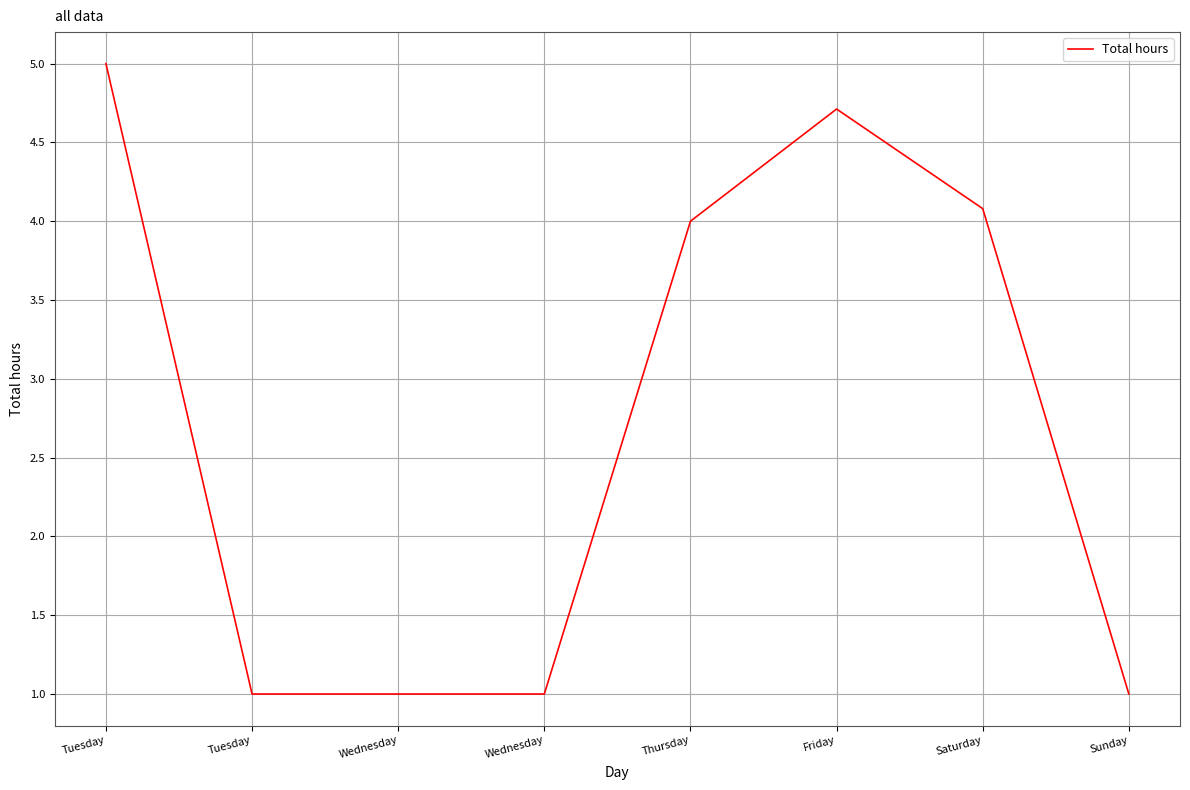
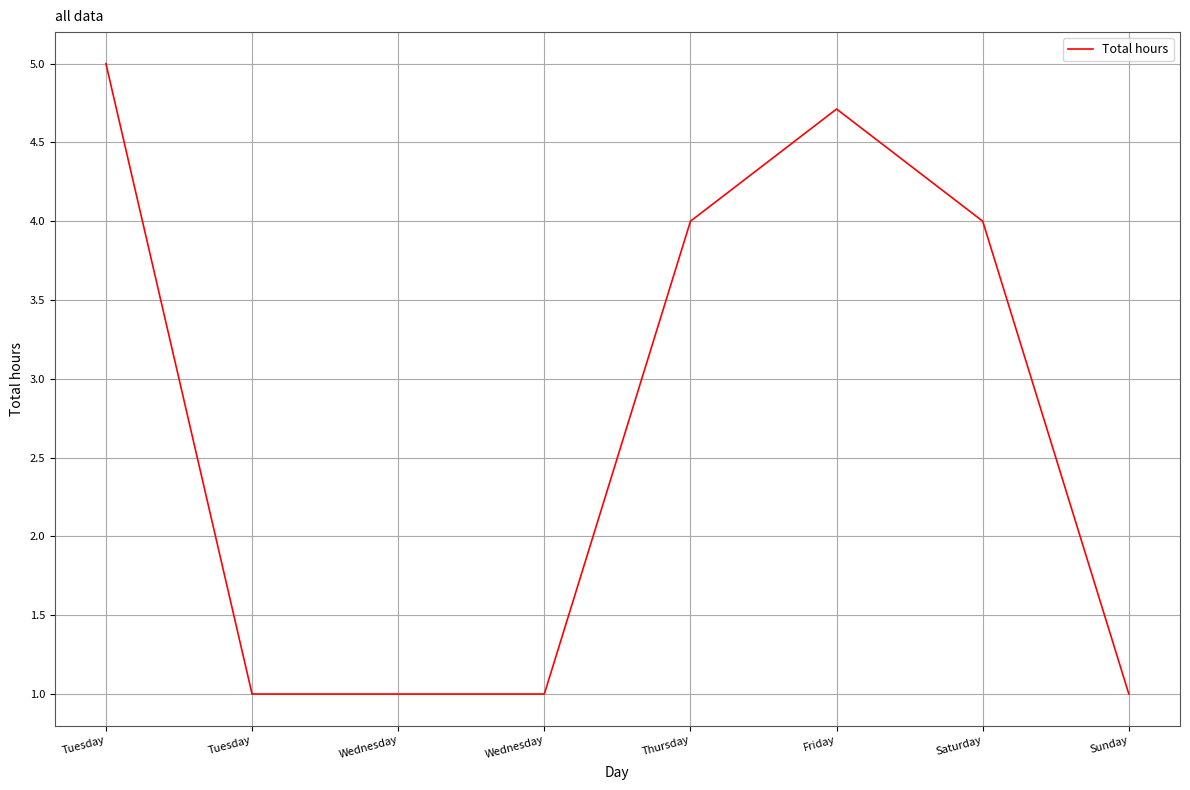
Saturday: 4.08 -> 4.00
